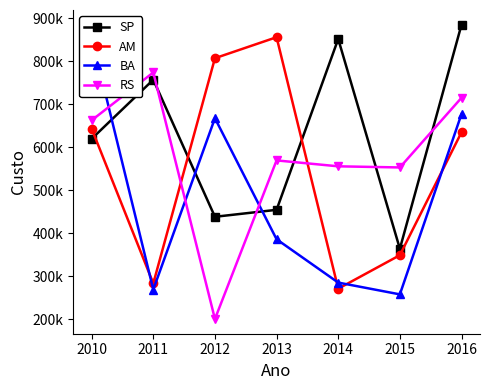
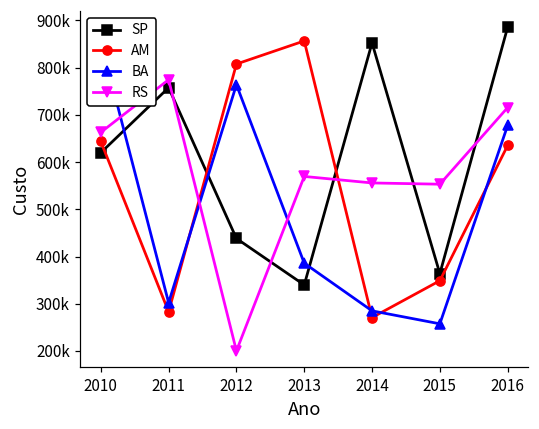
BA, 2011: 270000 -> 300000
BA, 2012: 670000 -> 760000
SP, 2013: 450000 -> 340000
